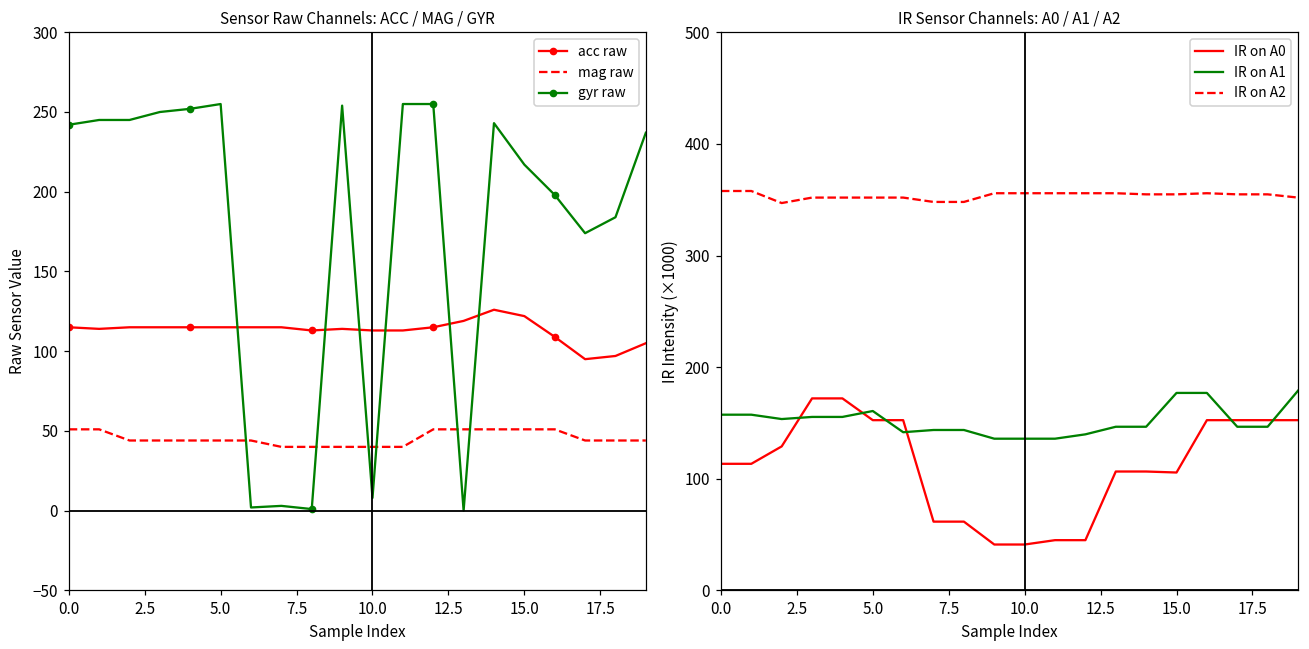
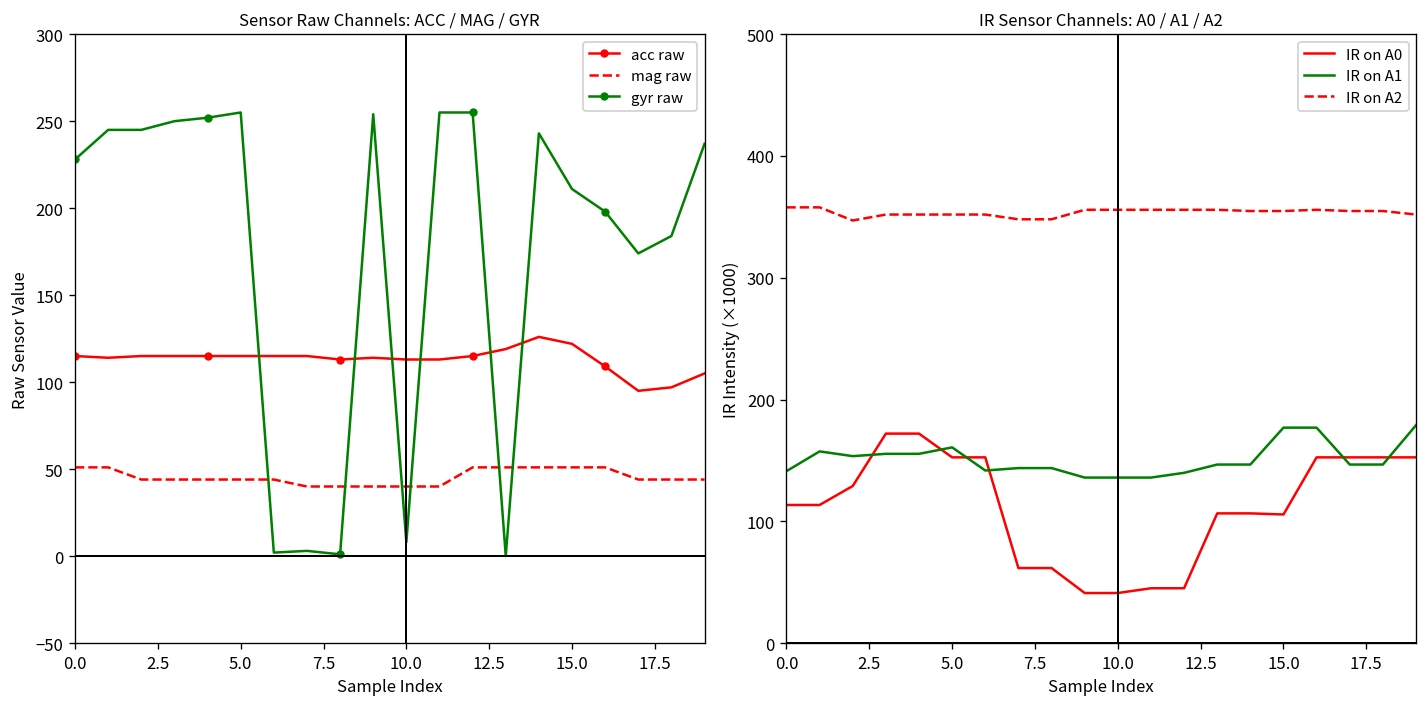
Sensor Raw Channels: ACC / MAG / GYR, gyr raw, 0.0: 242 -> 228
Sensor Raw Channels: ACC / MAG / GYR, gyr raw, 15.0: 217 -> 211
IR Sensor Channels: A0 / A1 / A2, IR on A1, 0.0: 157 -> 141
